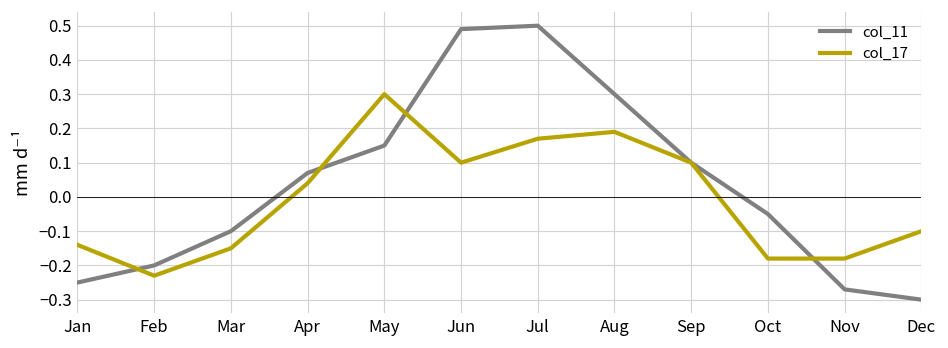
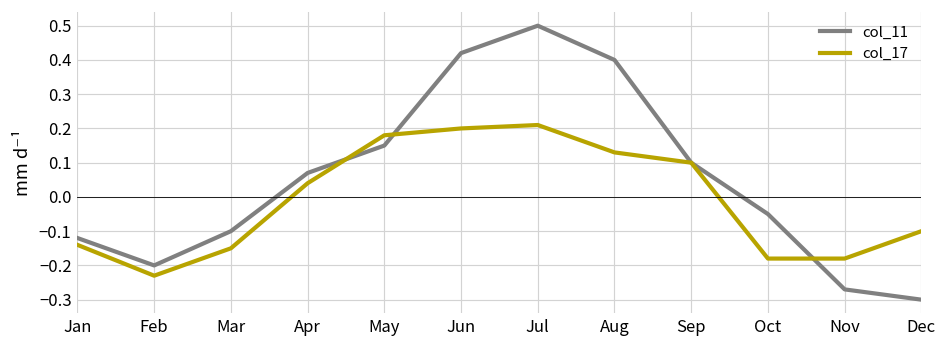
col_11, Jan: -0.25 -> -0.12
col_17, May: 0.30 -> 0.18
col_11, Jun: 0.49 -> 0.42
col_17, Jun: 0.1 -> 0.2
col_17, Jul: 0.17 -> 0.21
col_11, Aug: 0.3 -> 0.4
col_17, Aug: 0.19 -> 0.13
